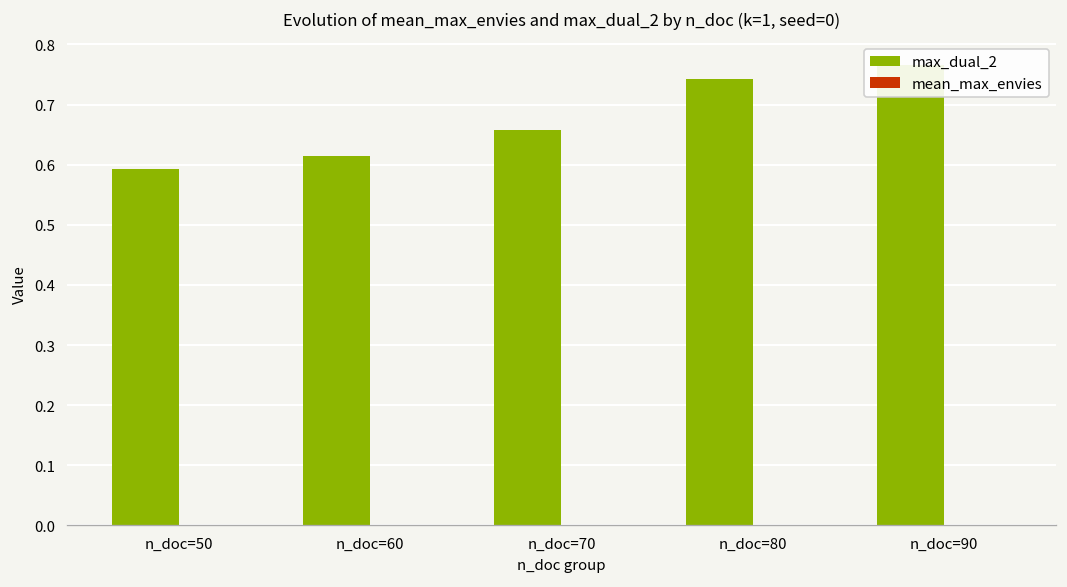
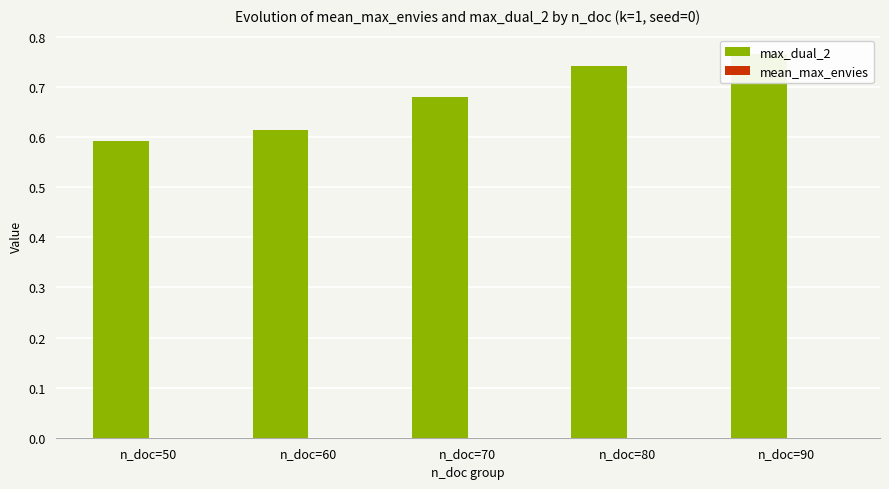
max_dual_2, n_doc=70: 0.66 -> 0.68
